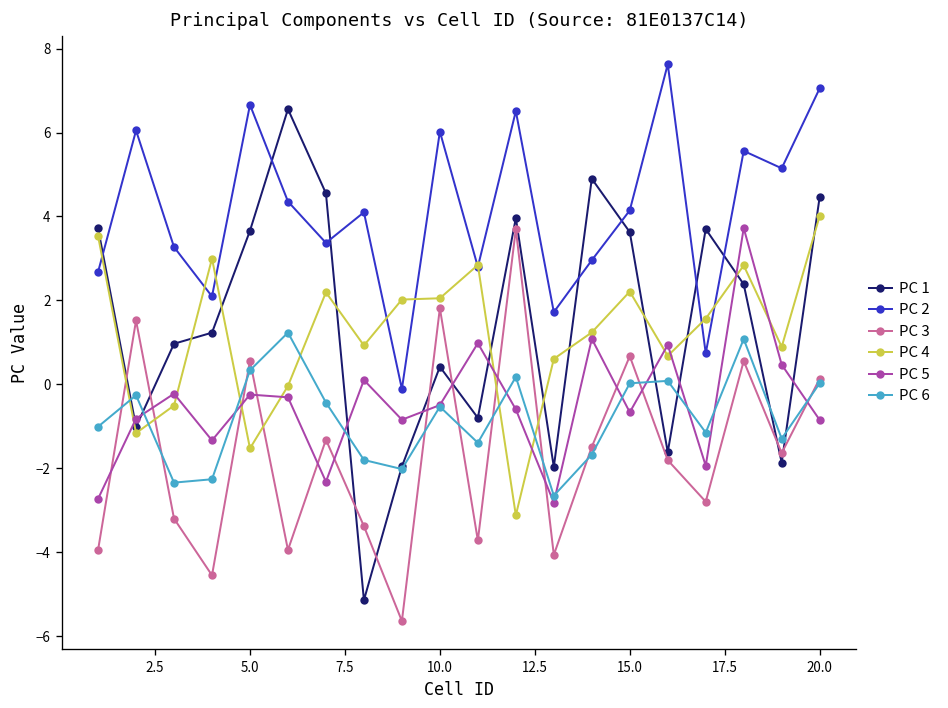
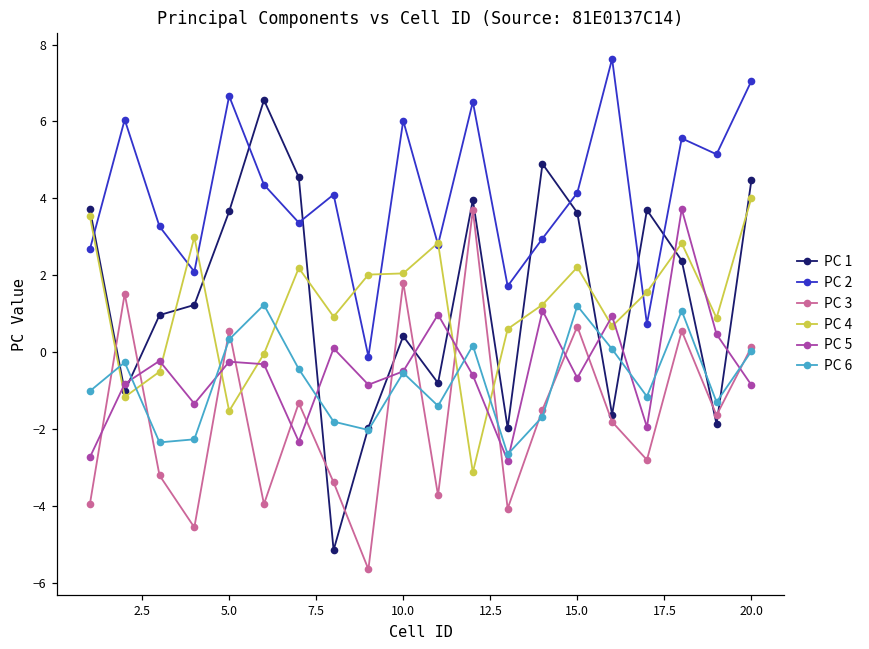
PC 6, 15.0: 0.0 -> 1.2
